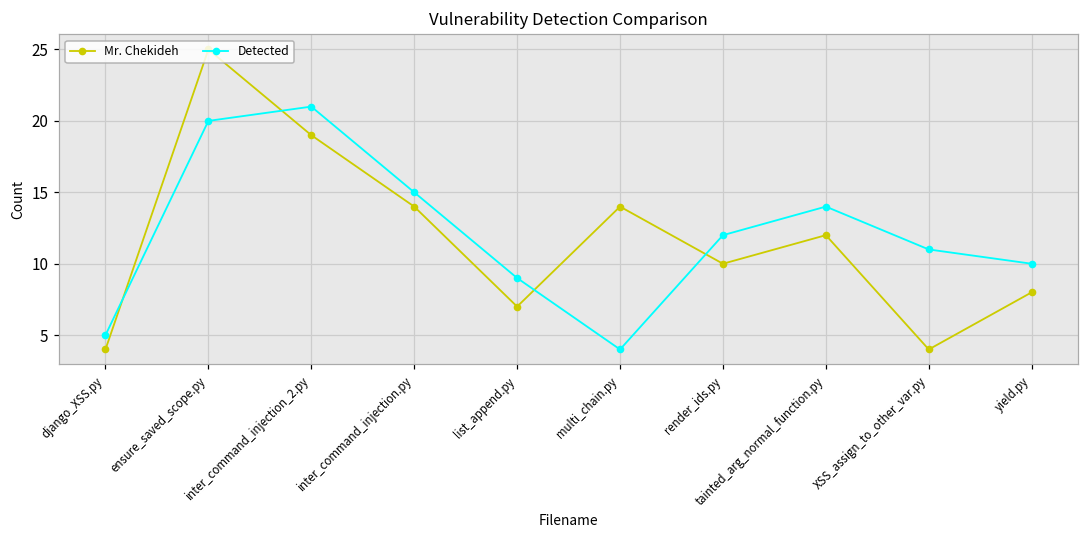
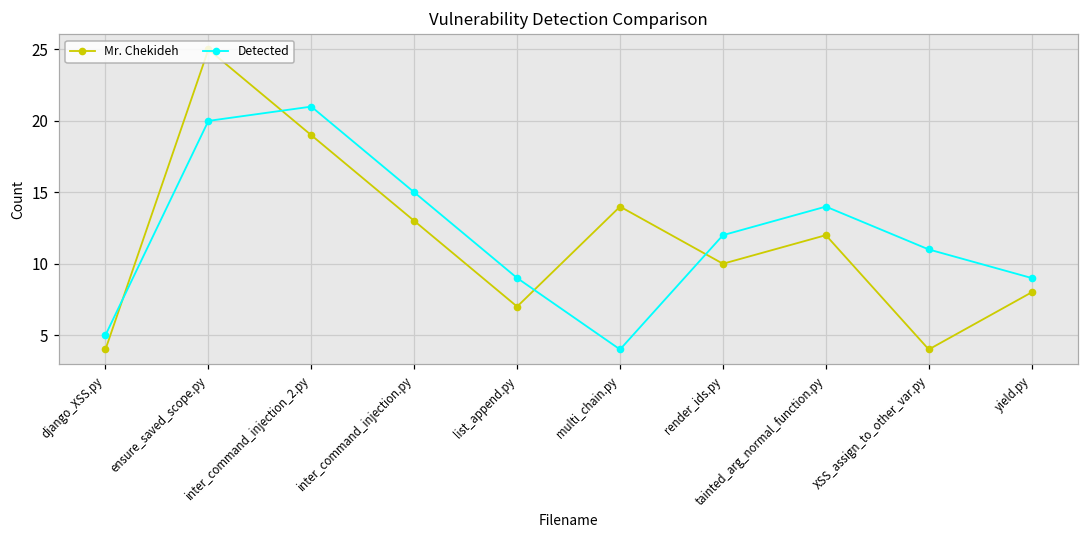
Mr. Chekideh, inter_command_injection.py: 14 -> 13
Detected, yield.py: 10 -> 9
